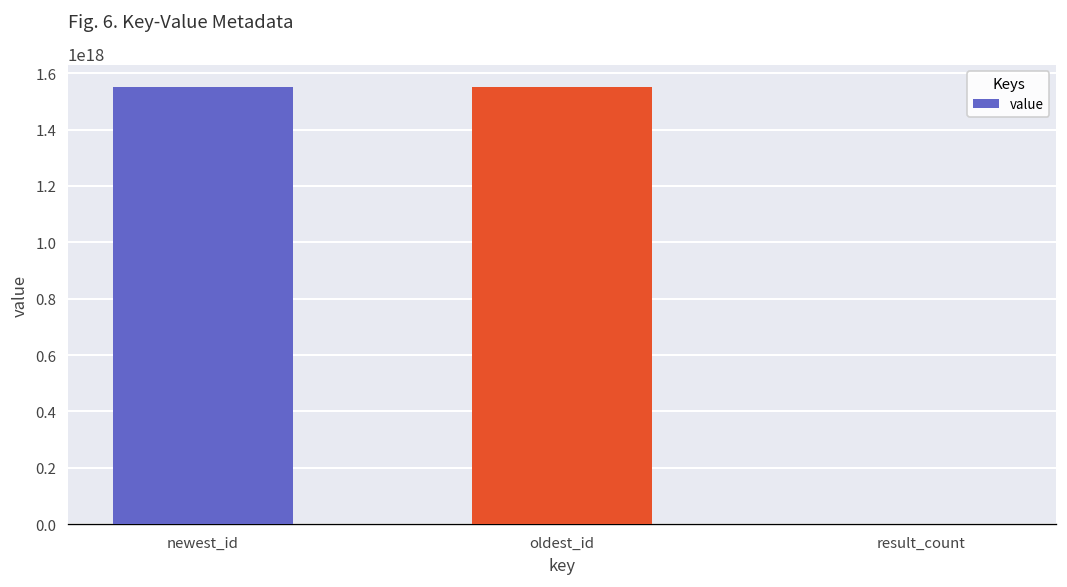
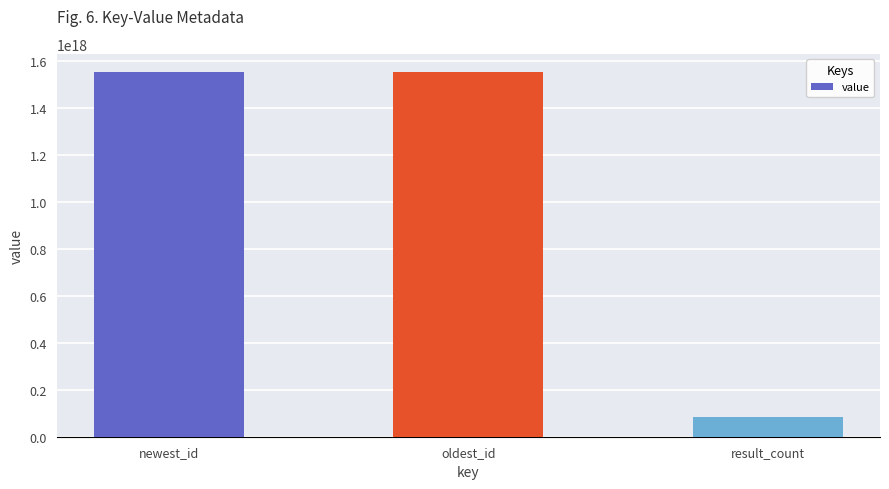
result_count: 0 -> 90000000000000000
